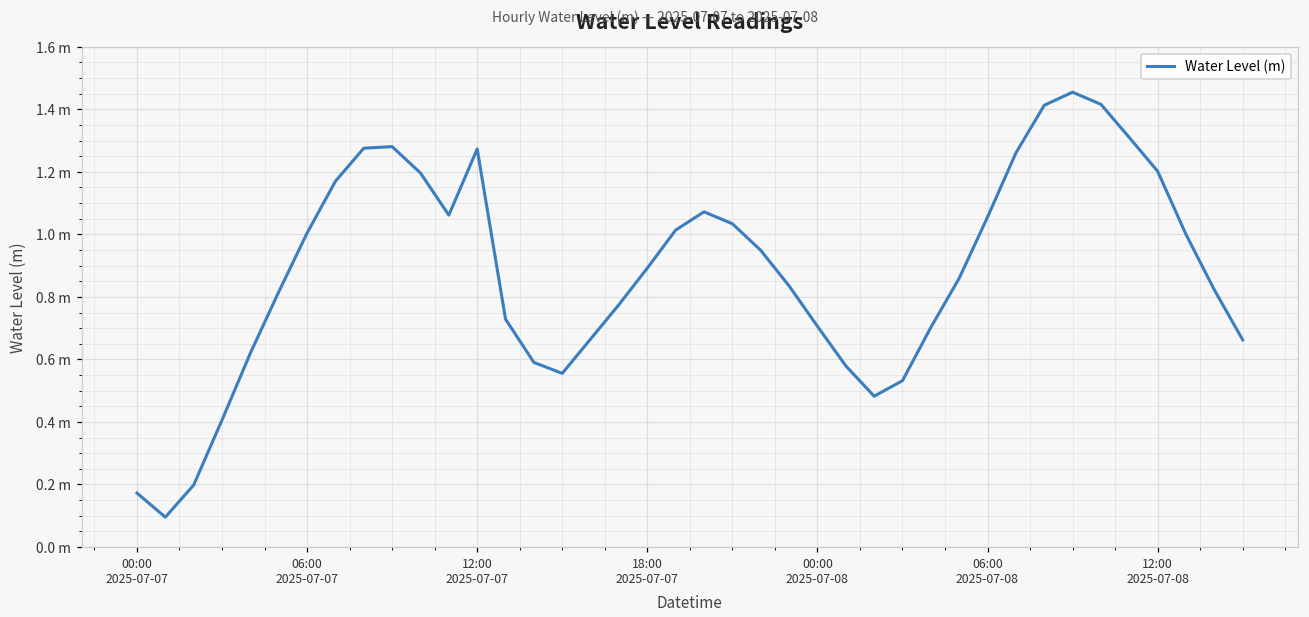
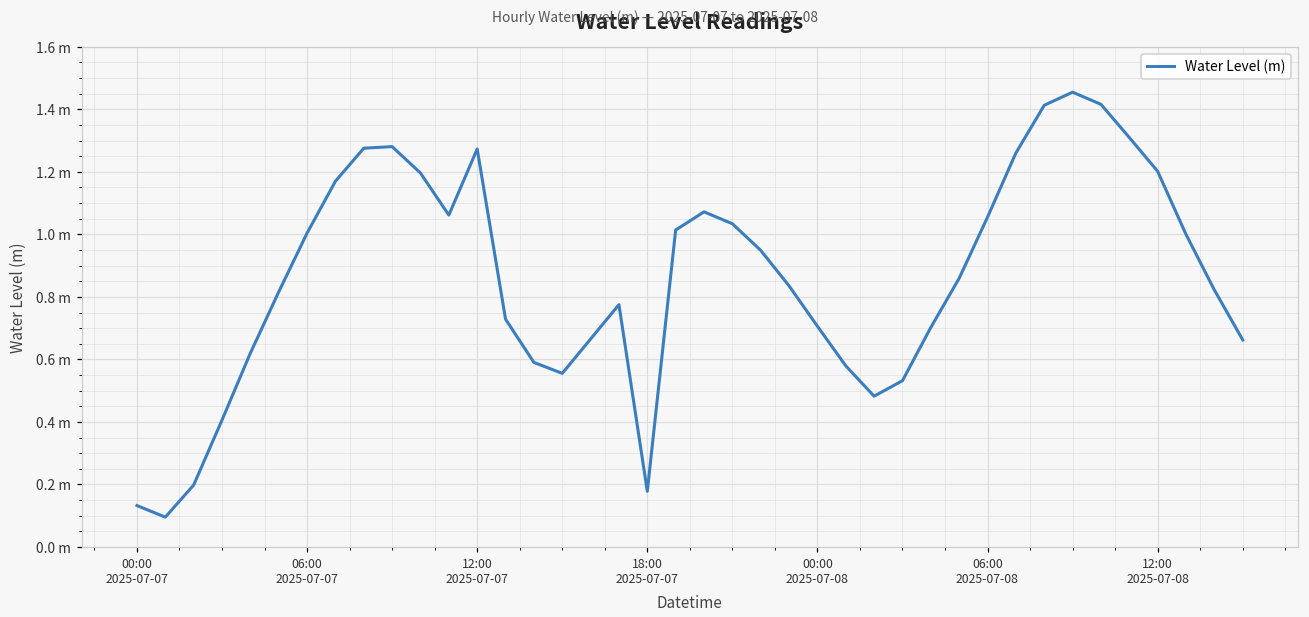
00:00 2025-07-07: 0.17 m -> 0.13 m
18:00 2025-07-07: 0.89 m -> 0.18 m
